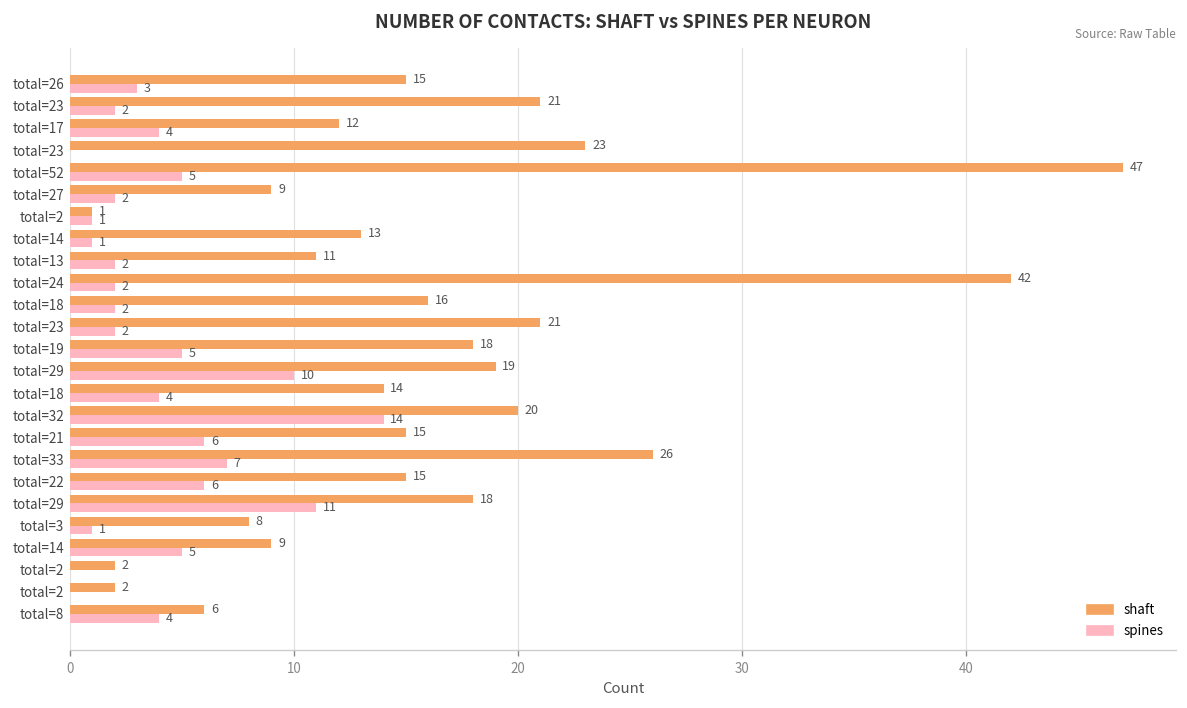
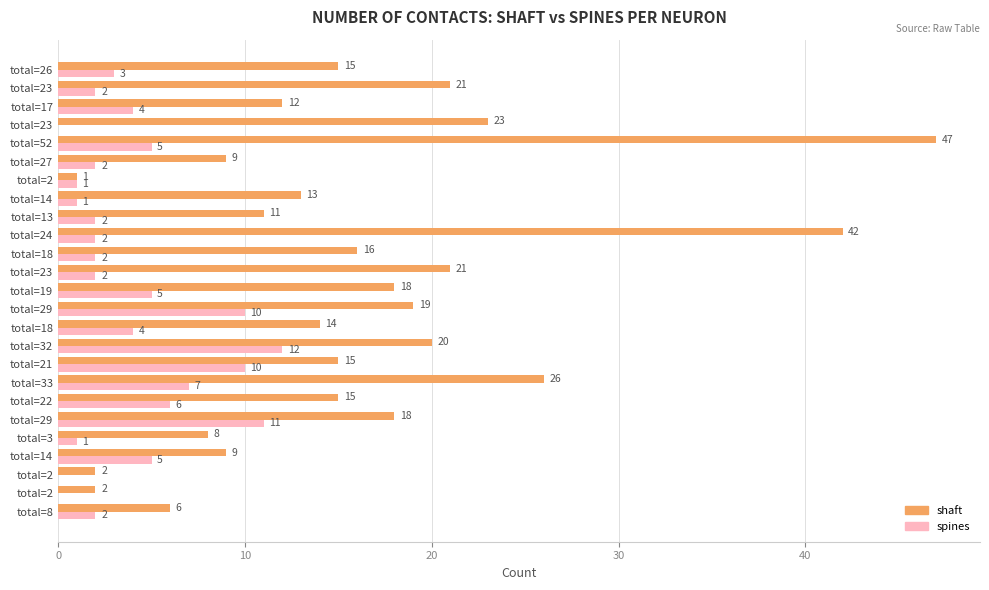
spines, total=32: 14 -> 12
spines, total=21: 6 -> 10
spines, total=8: 4 -> 2
